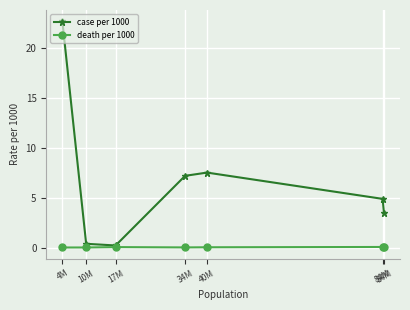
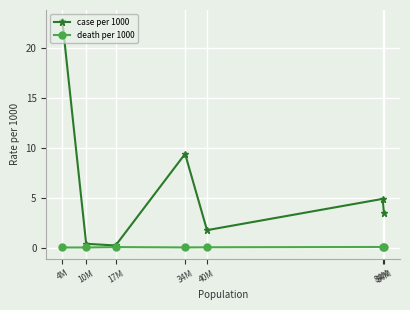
case per 1000, 34M: 7 -> 9
case per 1000, 40M: 8 -> 2
